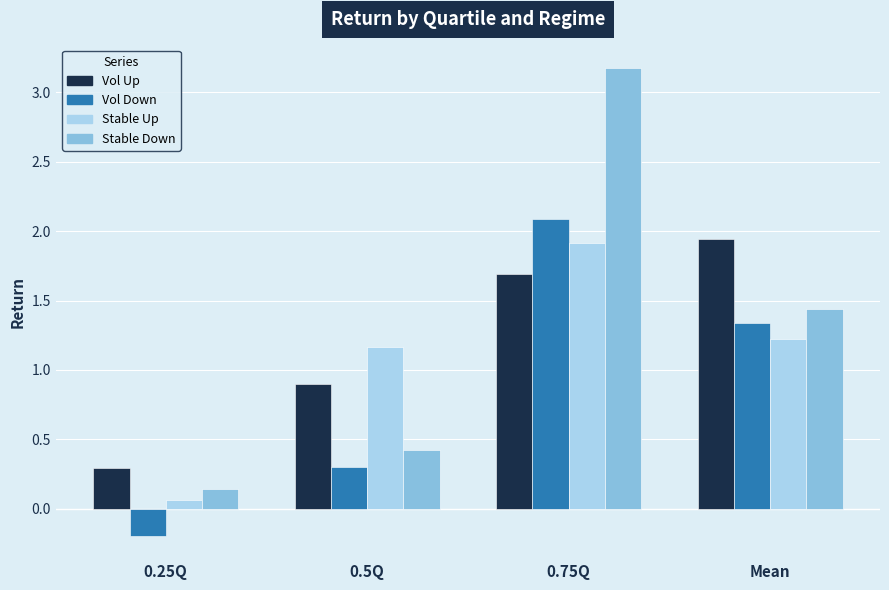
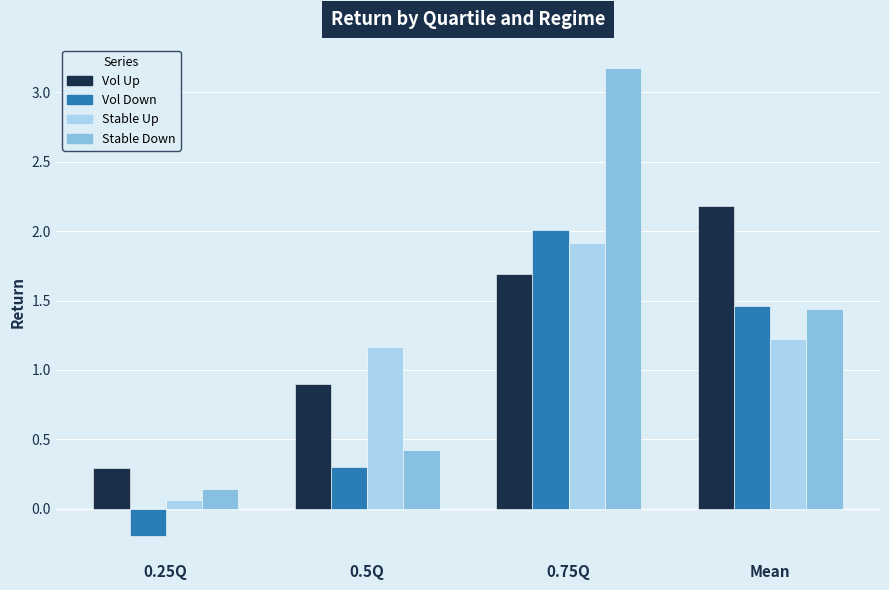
Vol Down, 0.75Q: 2.09 -> 2.01
Vol Up, Mean: 1.94 -> 2.18
Vol Down, Mean: 1.34 -> 1.46
